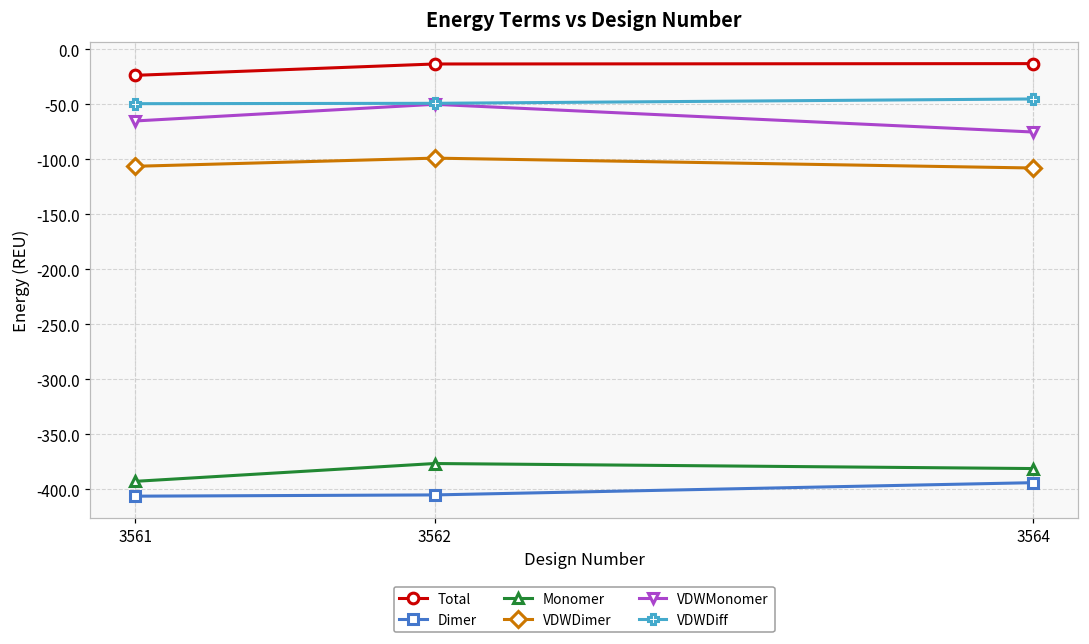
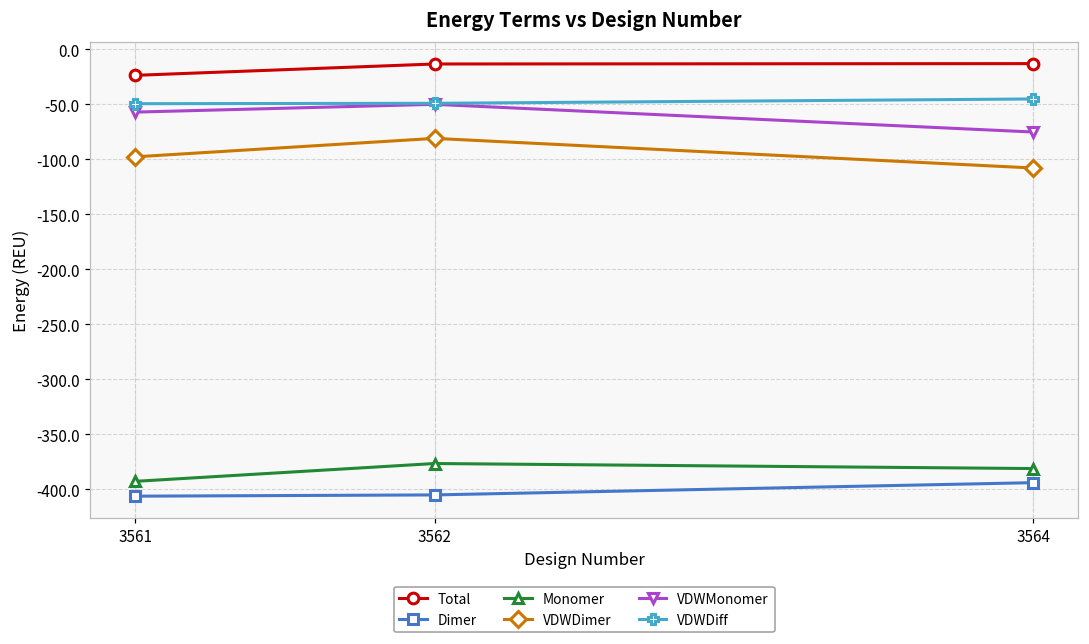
VDWDimer, 3561: -110 -> -100
VDWMonomer, 3561: -65 -> -57
VDWDimer, 3562: -100 -> -80
